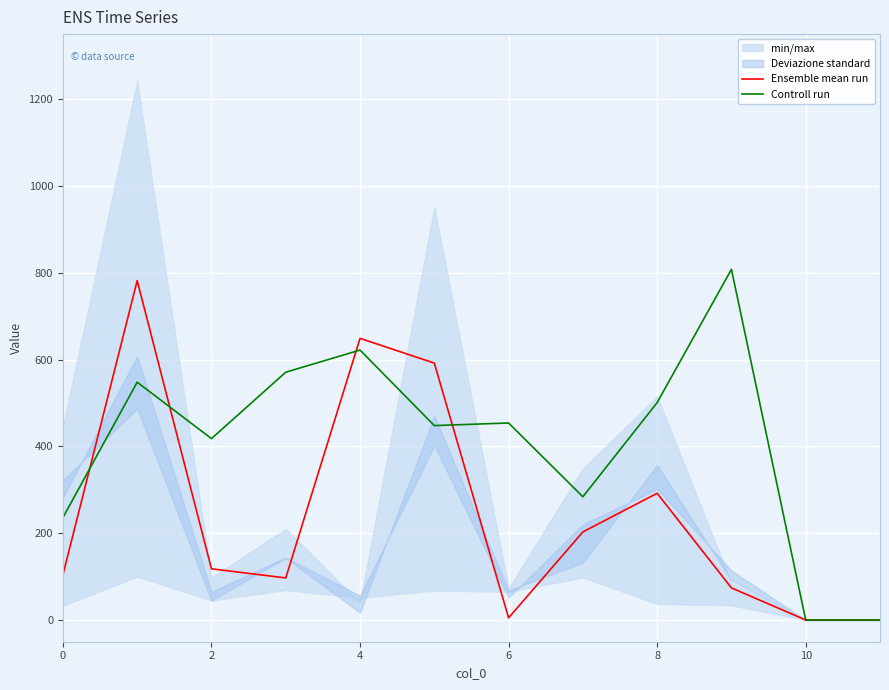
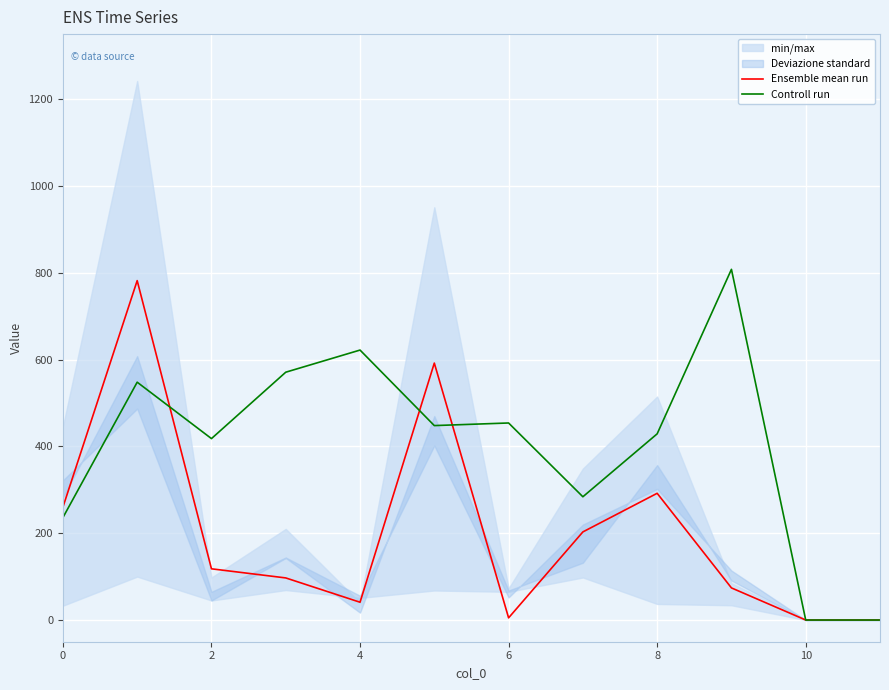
Ensemble mean run, 0: 100 -> 260
Ensemble mean run, 4: 650 -> 40
Controll run, 8: 500 -> 430
